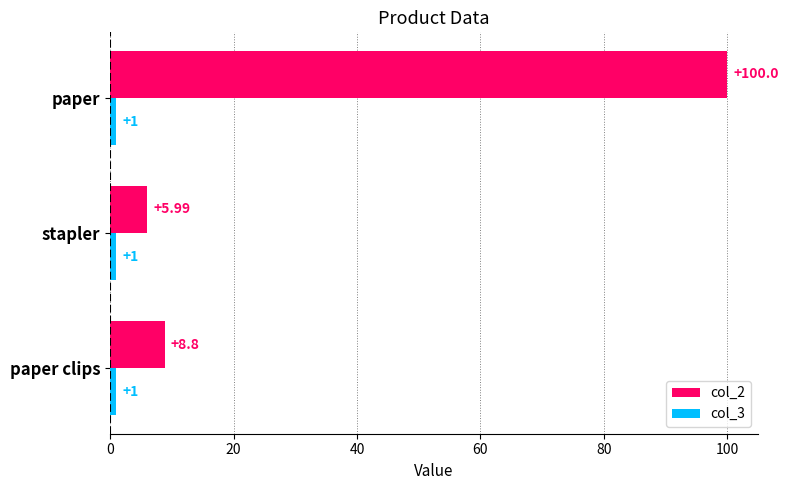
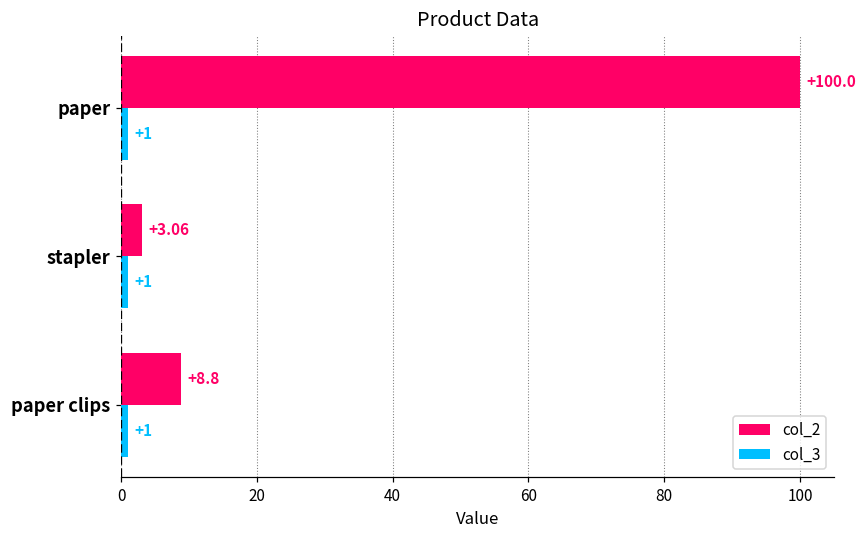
col_2, stapler: +5.99 -> +3.06
